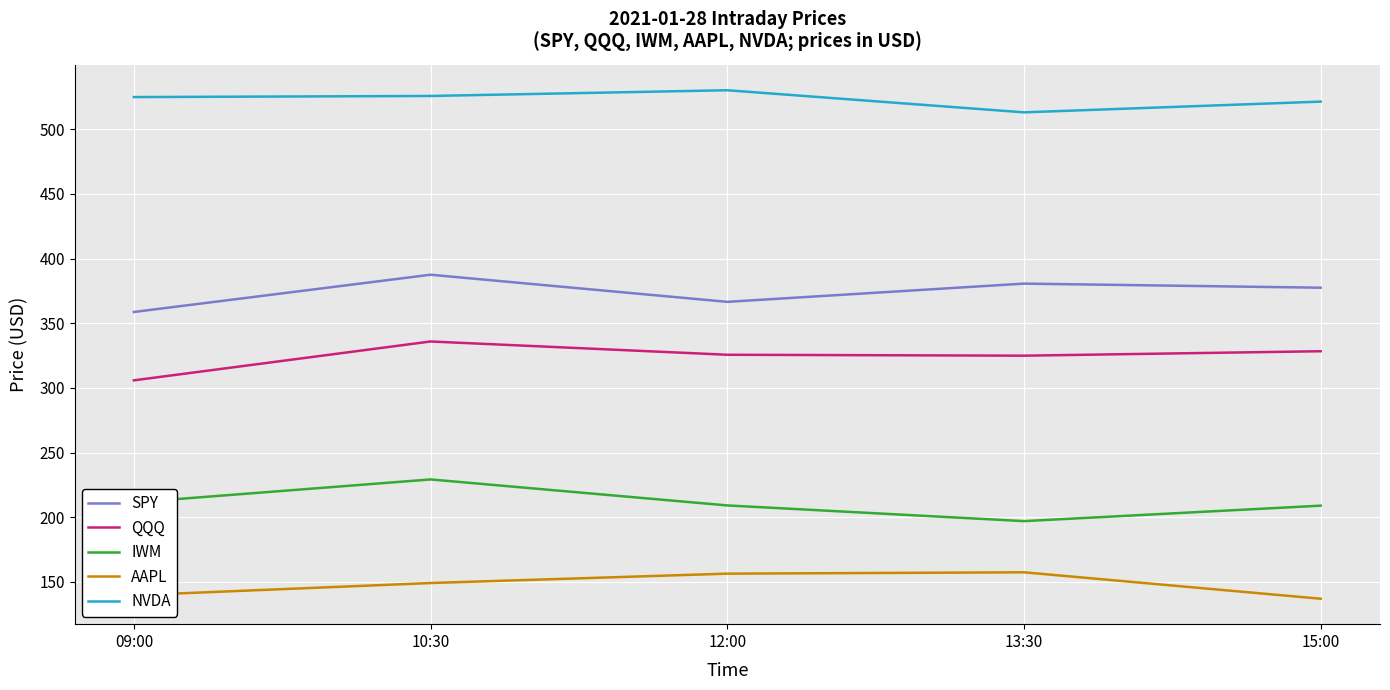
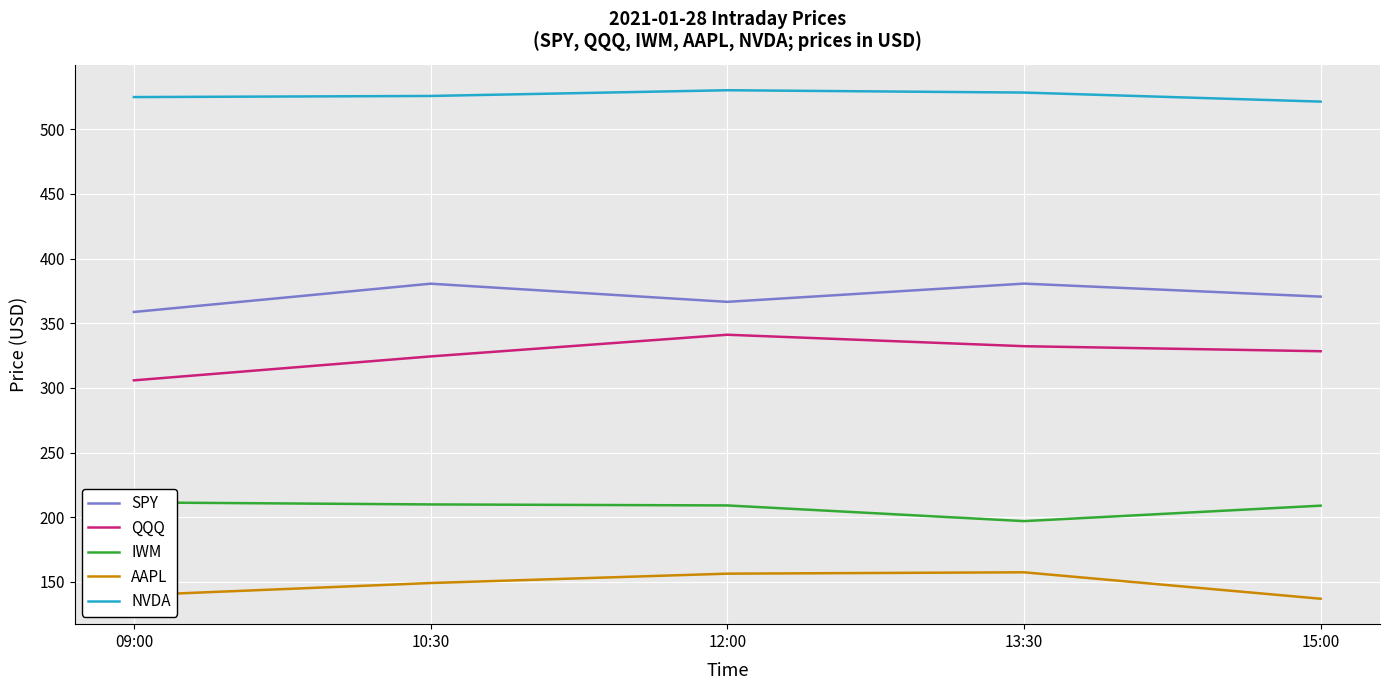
SPY, 10:30: 388 -> 381
QQQ, 10:30: 336 -> 324
IWM, 10:30: 229 -> 210
QQQ, 12:00: 326 -> 341
QQQ, 13:30: 325 -> 332
NVDA, 13:30: 513 -> 528
SPY, 15:00: 378 -> 371
